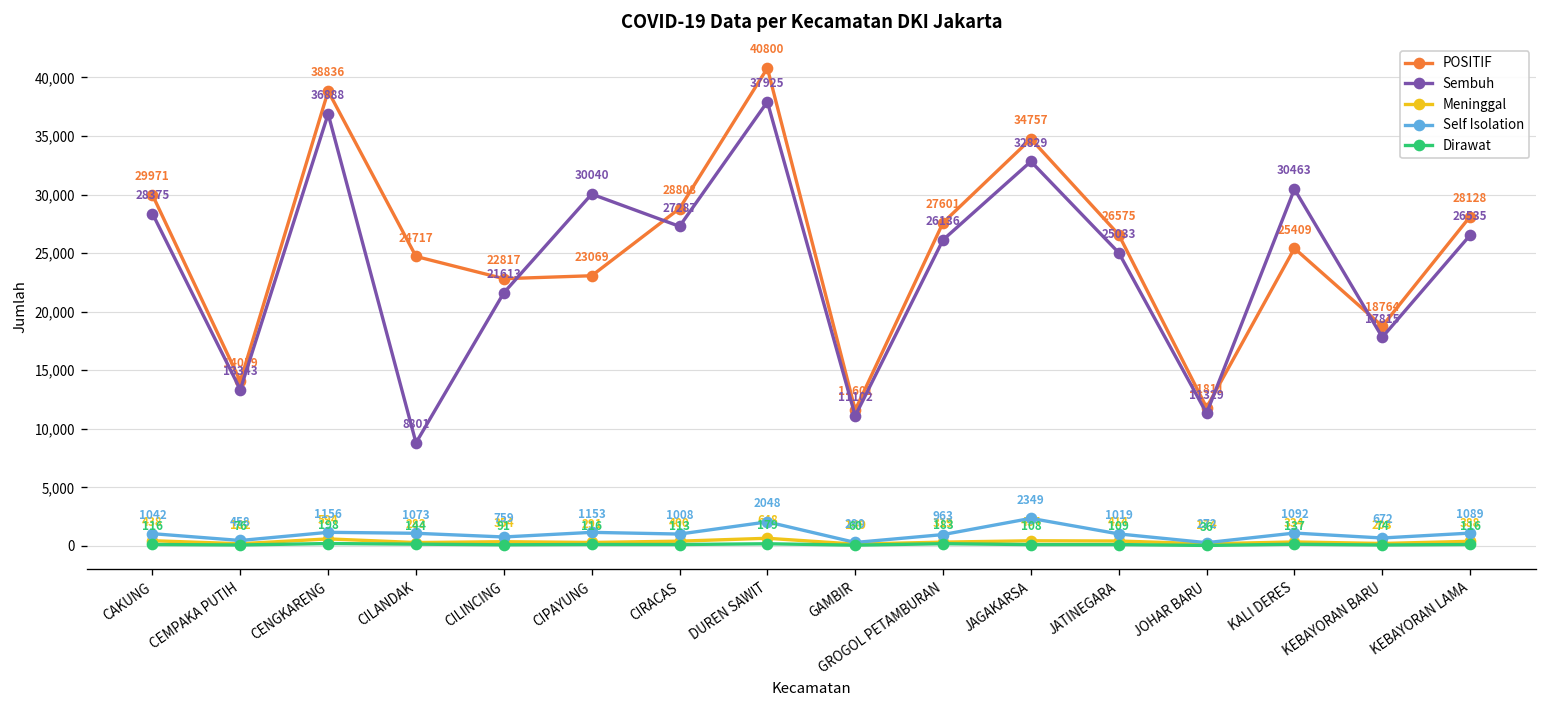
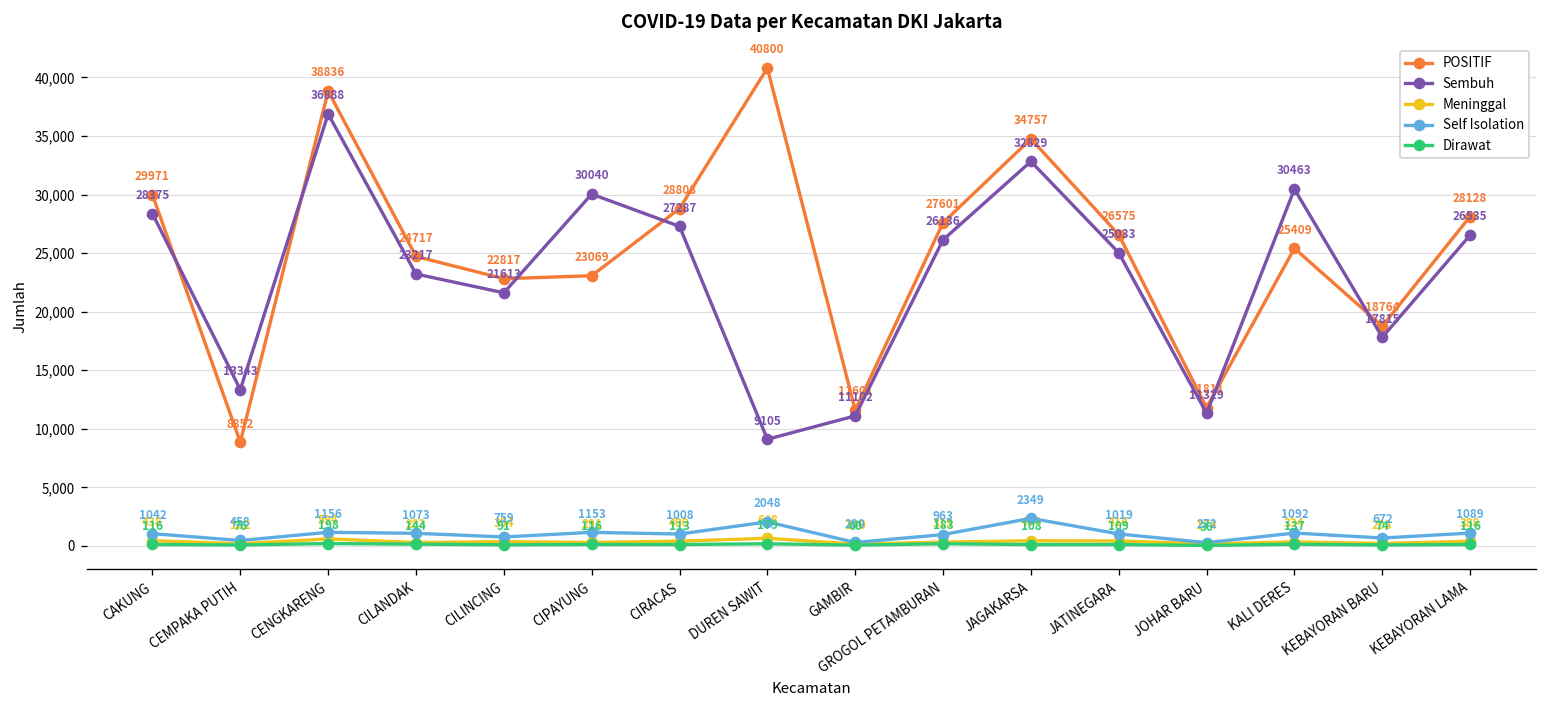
POSITIF, CEMPAKA PUTIH: 14059 -> 8852
Sembuh, CILANDAK: 8801 -> 23217
Sembuh, DUREN SAWIT: 37925 -> 9105
